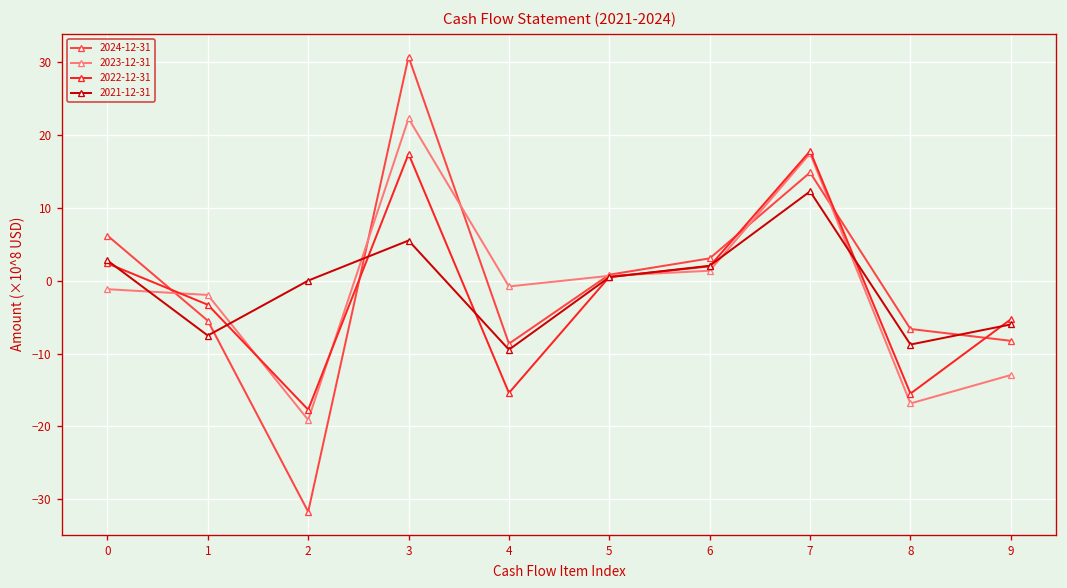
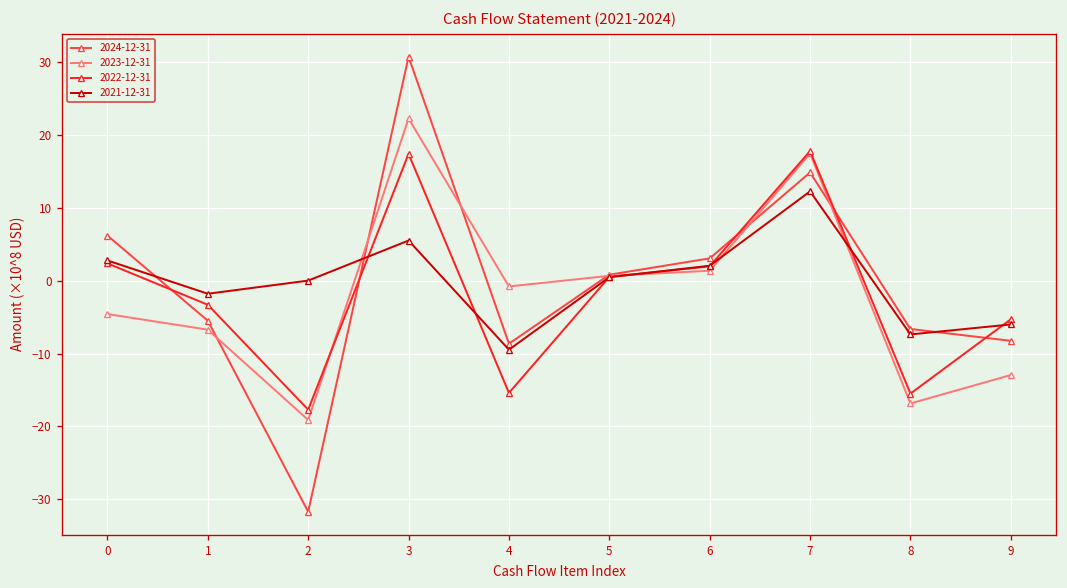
2023-12-31, 0: -1 -> -5
2023-12-31, 1: -2 -> -7
2021-12-31, 1: -8 -> -2
2021-12-31, 8: -9 -> -7
